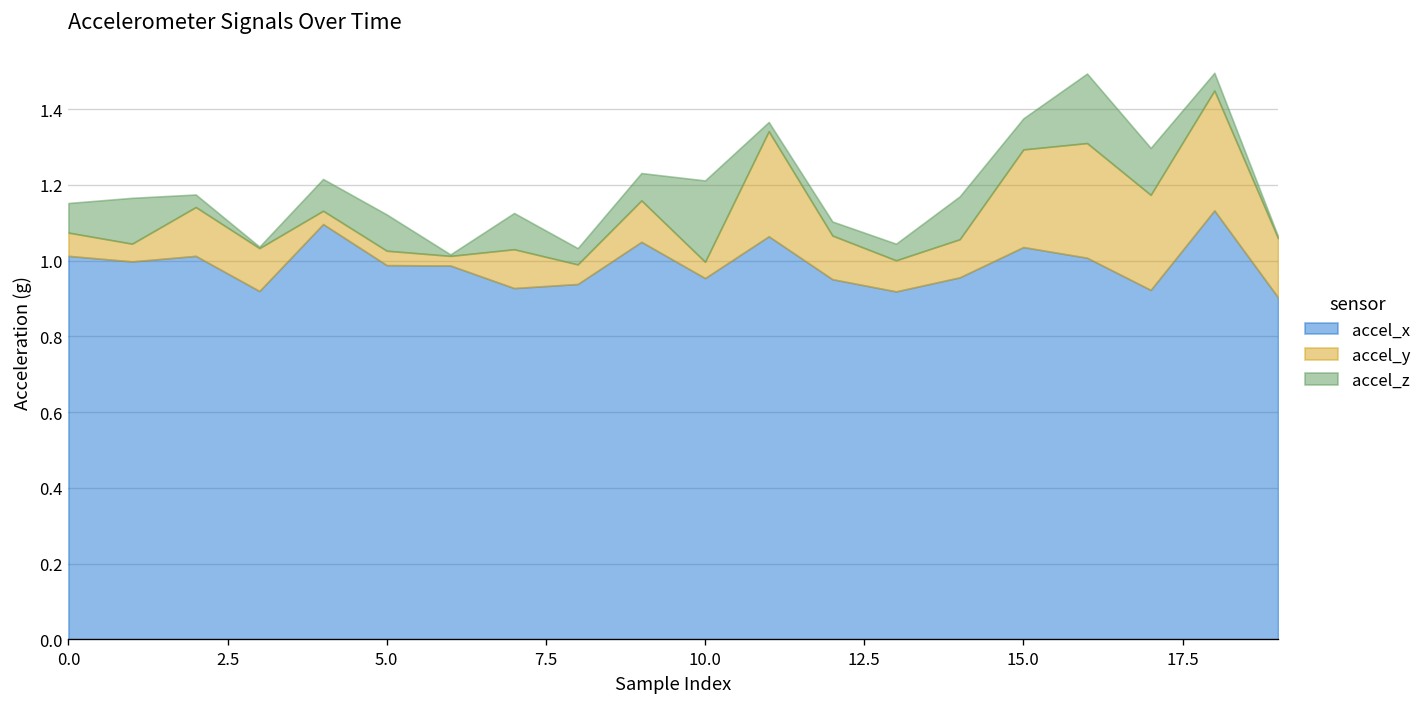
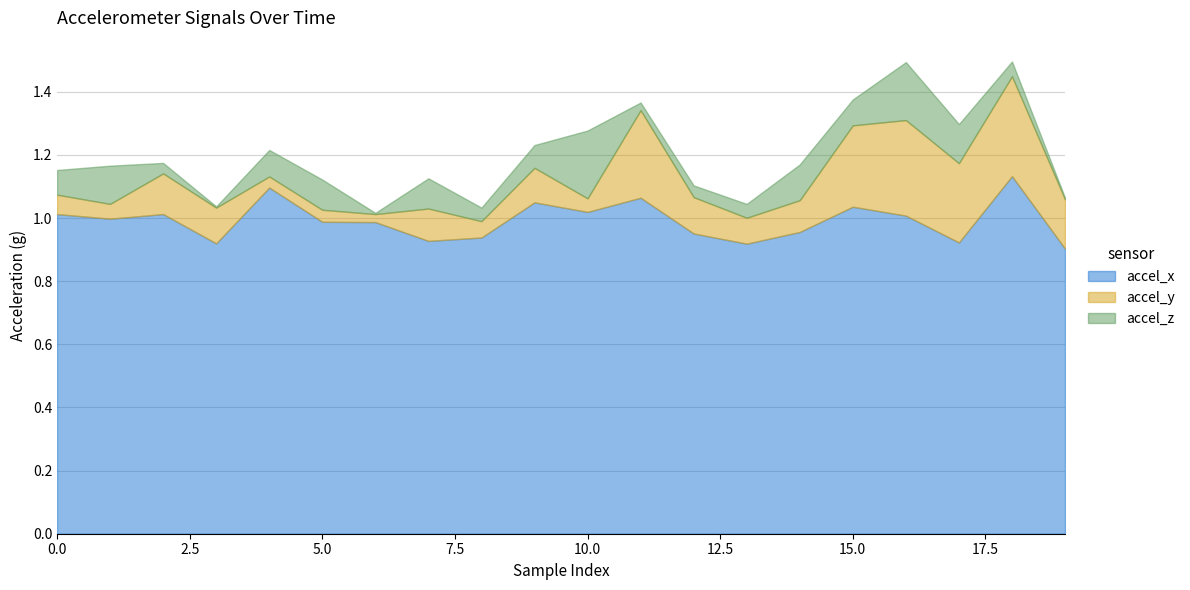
accel_x, 10.0: 0.95 -> 1.02
